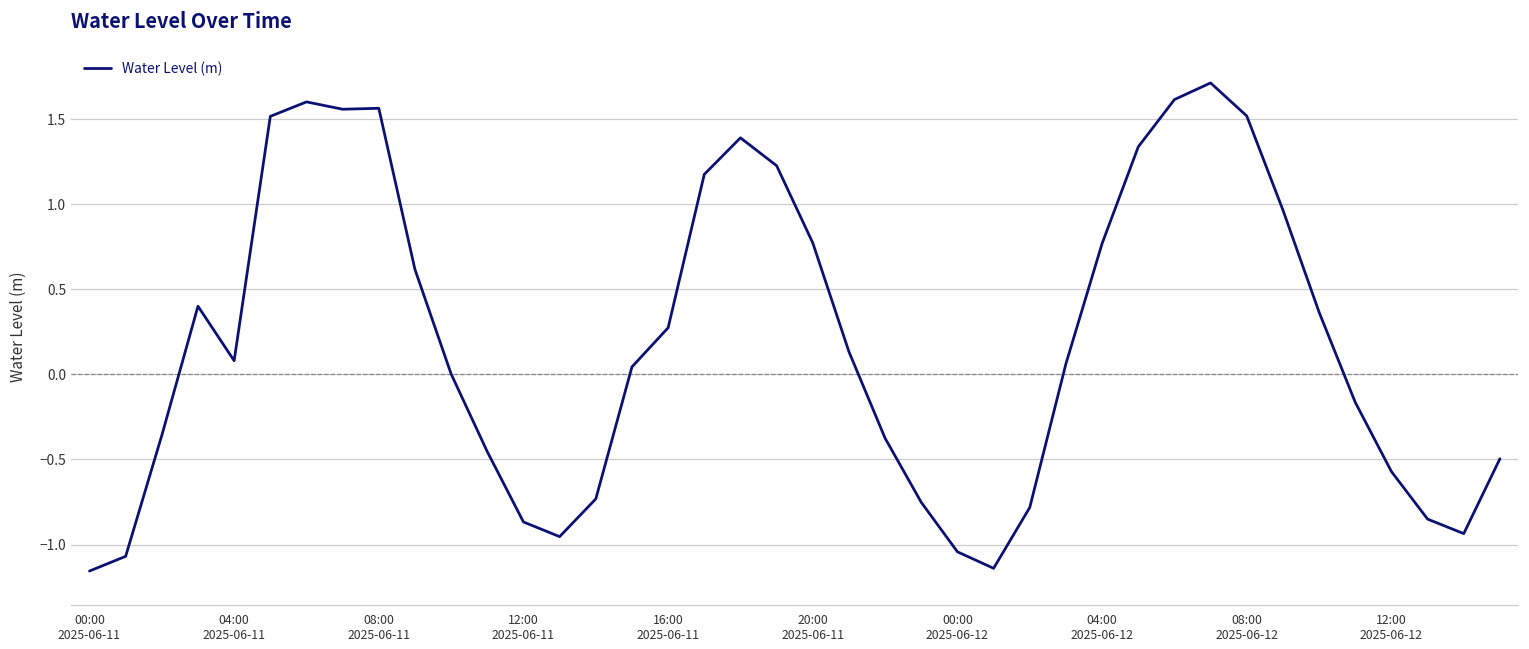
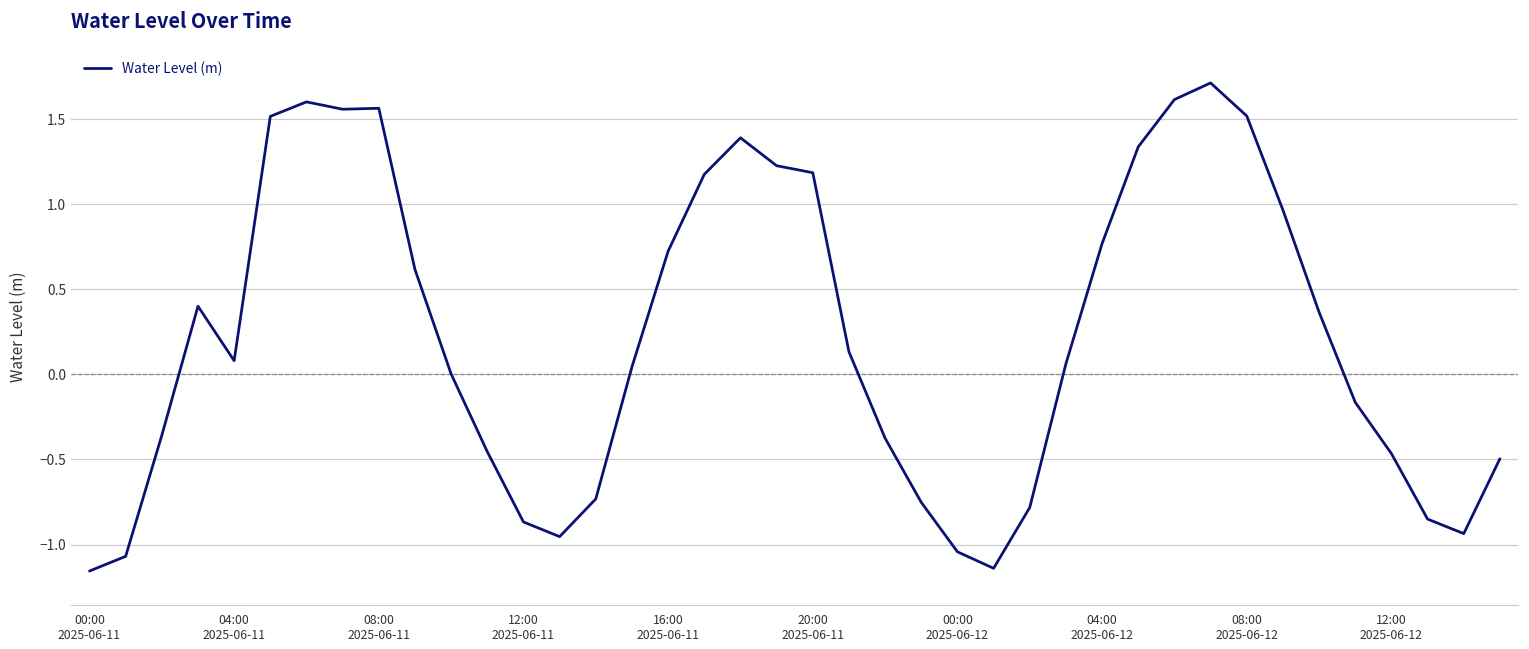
16:00 2025-06-11: 0.27 -> 0.72
20:00 2025-06-11: 0.77 -> 1.18
12:00 2025-06-12: -0.57 -> -0.47
